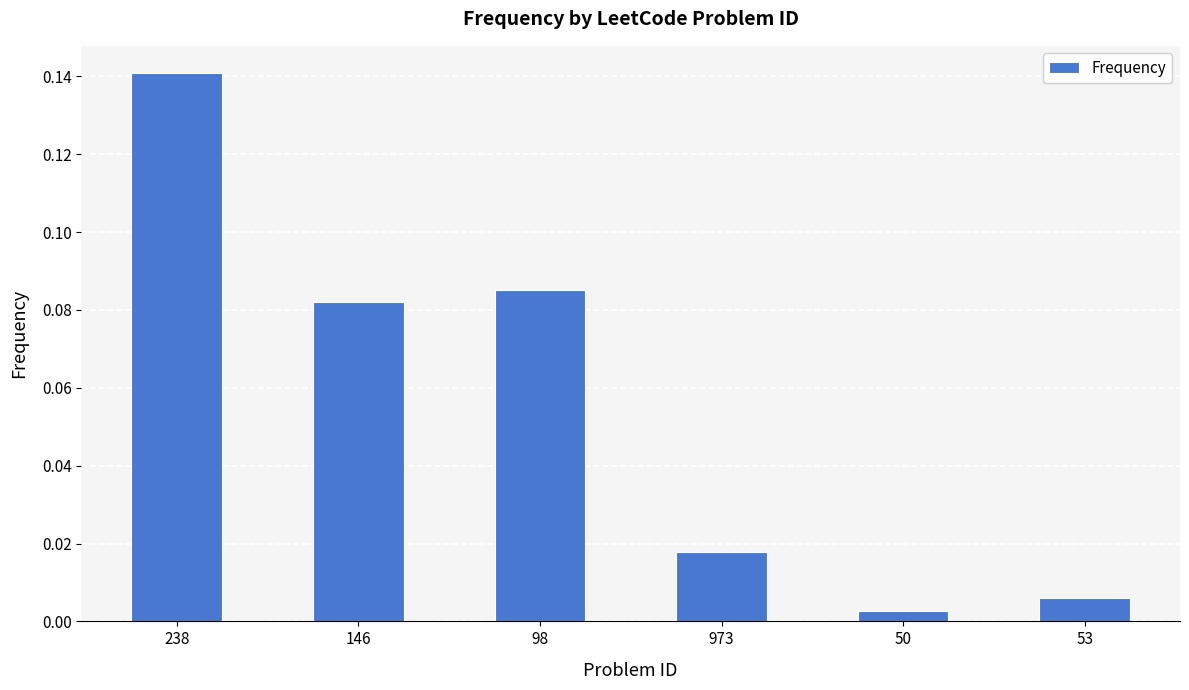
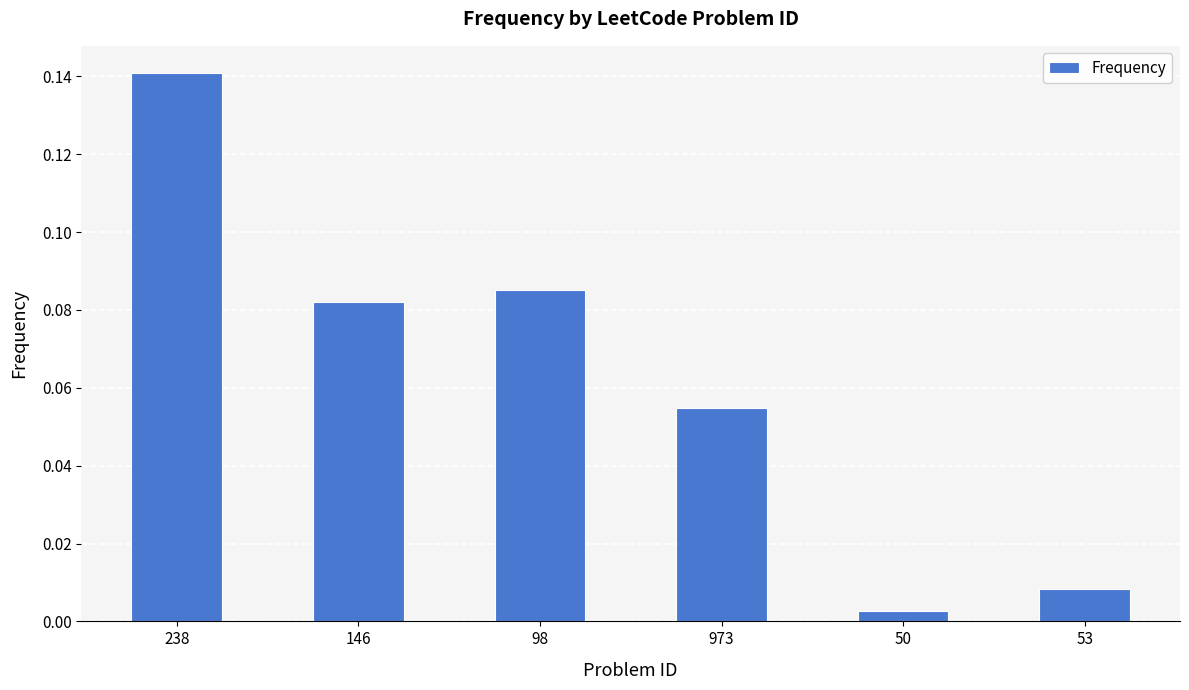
973: 0.018 -> 0.055
53: 0.006 -> 0.008
